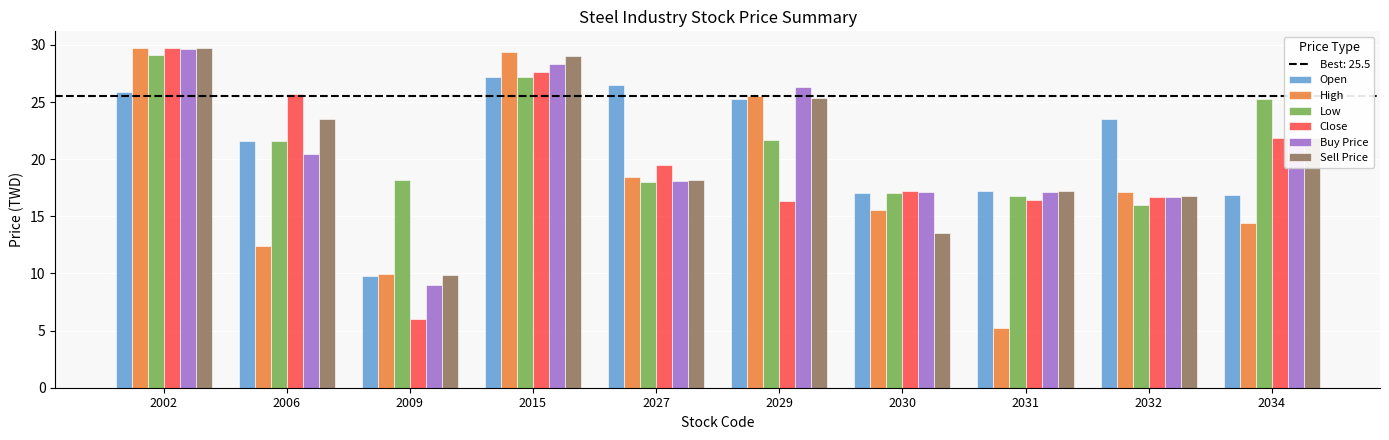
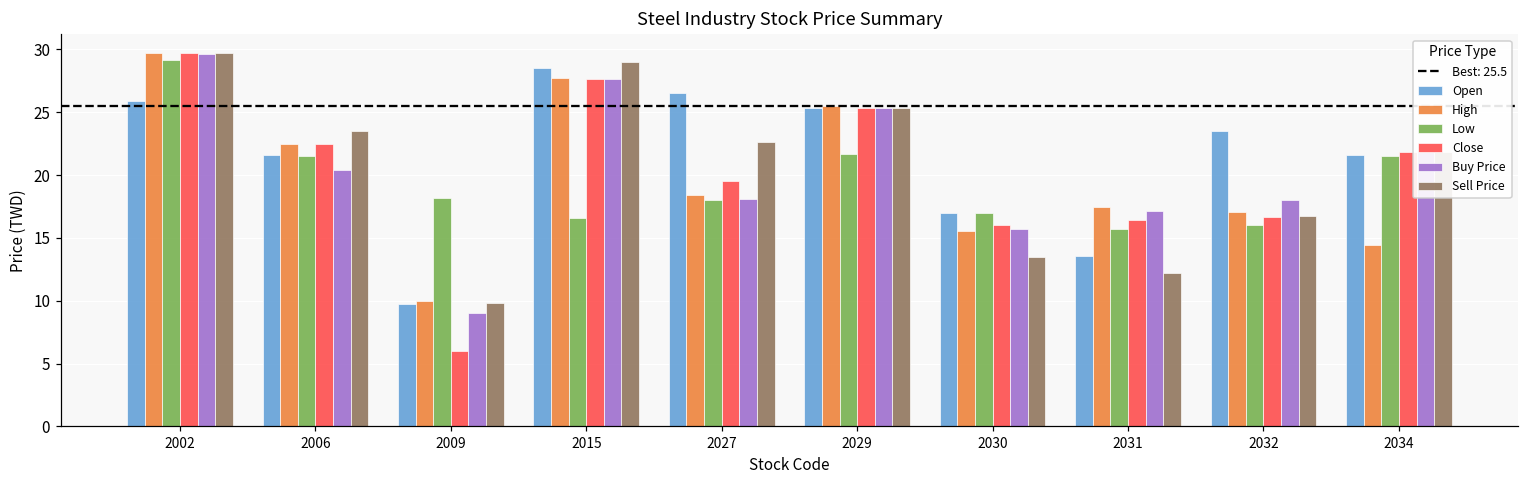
High, 2006: 12.4 -> 22.5
Close, 2006: 25.7 -> 22.5
Open, 2015: 27.2 -> 28.5
High, 2015: 29.4 -> 27.8
Low, 2015: 27.2 -> 16.6
Buy Price, 2015: 28.4 -> 27.7
Sell Price, 2027: 18.2 -> 22.7
Close, 2029: 16.3 -> 25.3
Buy Price, 2029: 26.3 -> 25.3
Close, 2030: 17.2 -> 16.0
Buy Price, 2030: 17.2 -> 15.7
Open, 2031: 17.2 -> 13.6
High, 2031: 5.2 -> 17.5
Low, 2031: 16.8 -> 15.7
Sell Price, 2031: 17.2 -> 12.2
Buy Price, 2032: 16.7 -> 18.0
Open, 2034: 16.9 -> 21.6
Low, 2034: 25.2 -> 21.6
